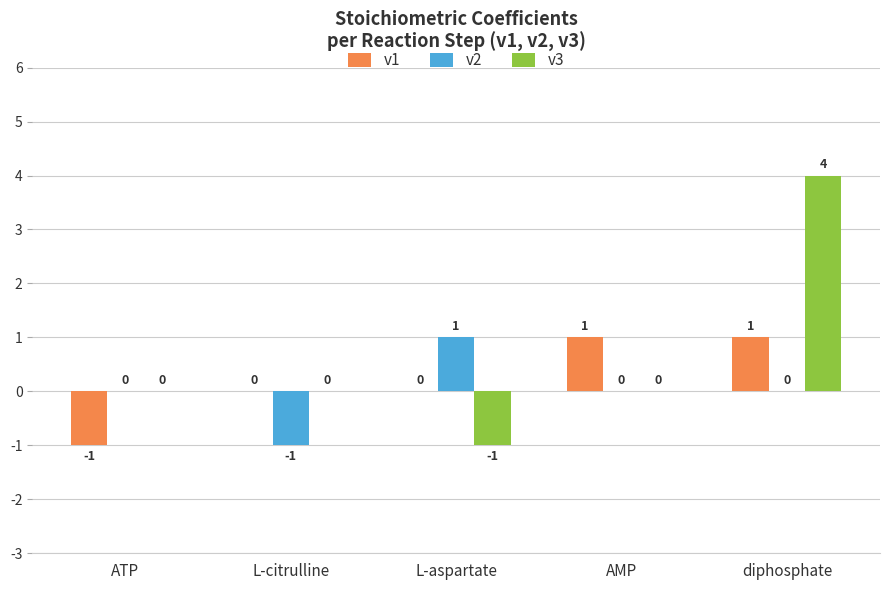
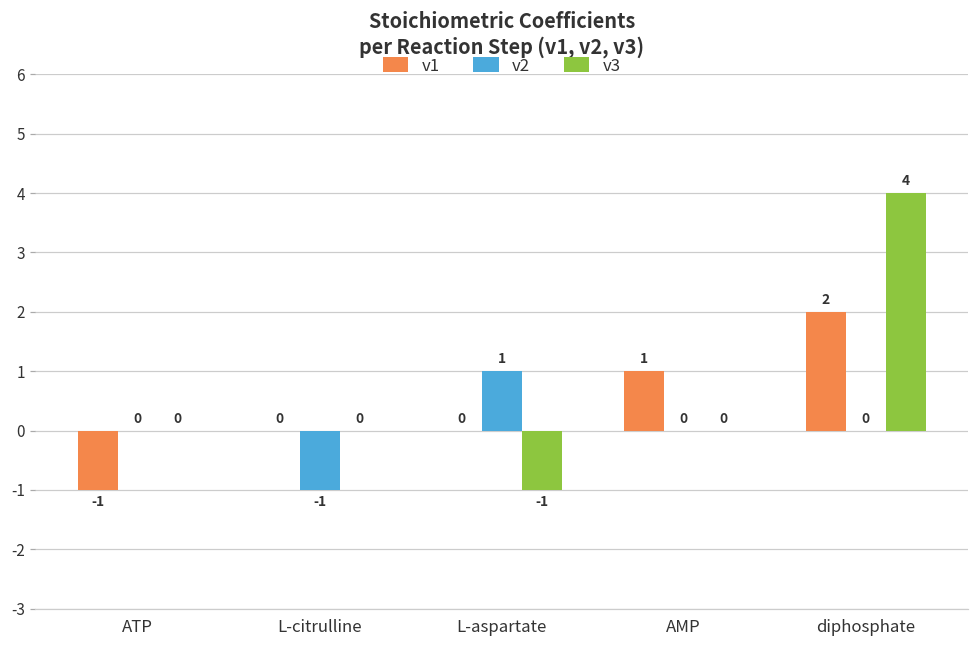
v1, diphosphate: 1 -> 2
